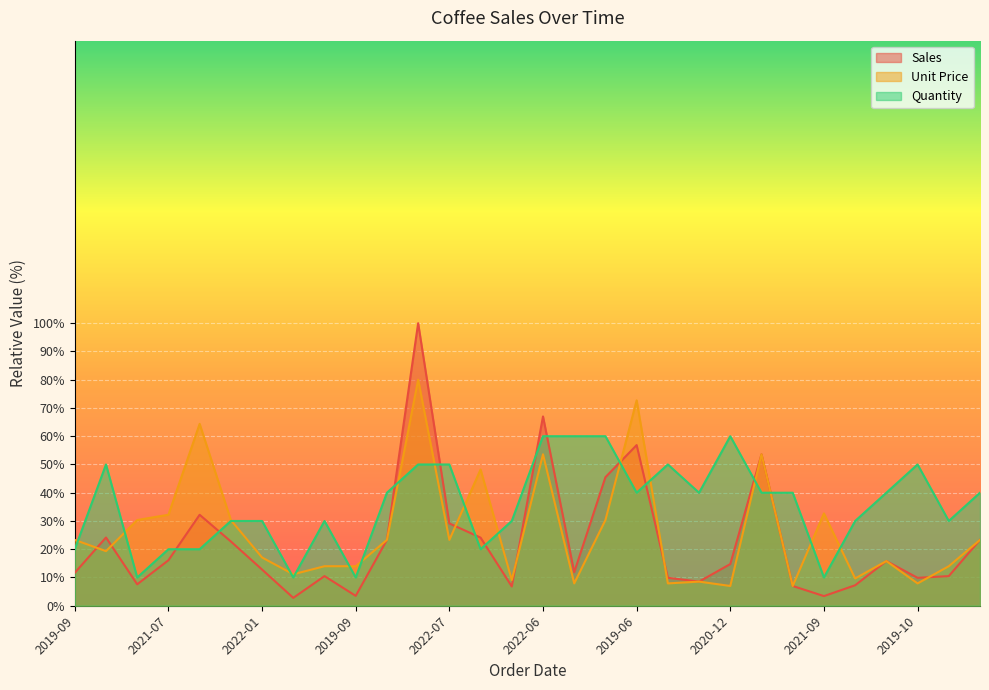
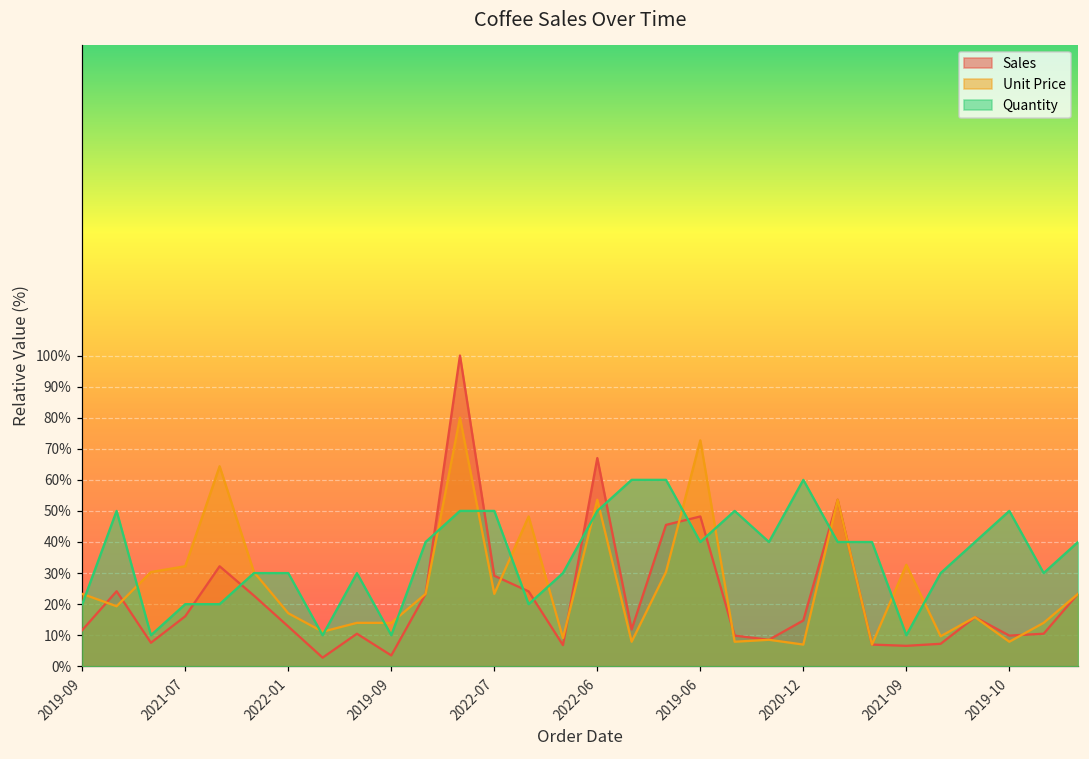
Quantity, 2022-06: 60% -> 50%
Sales, 2019-06: 57% -> 48%
Sales, 2021-09: 3% -> 7%
